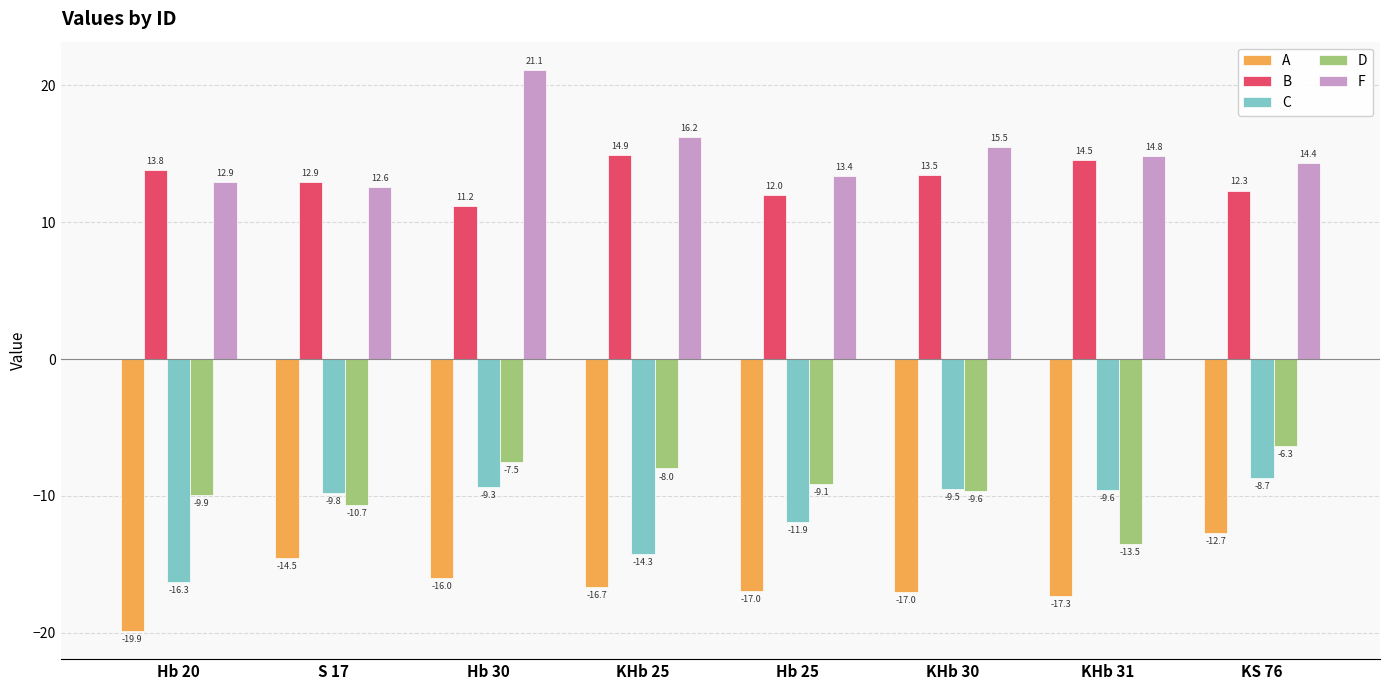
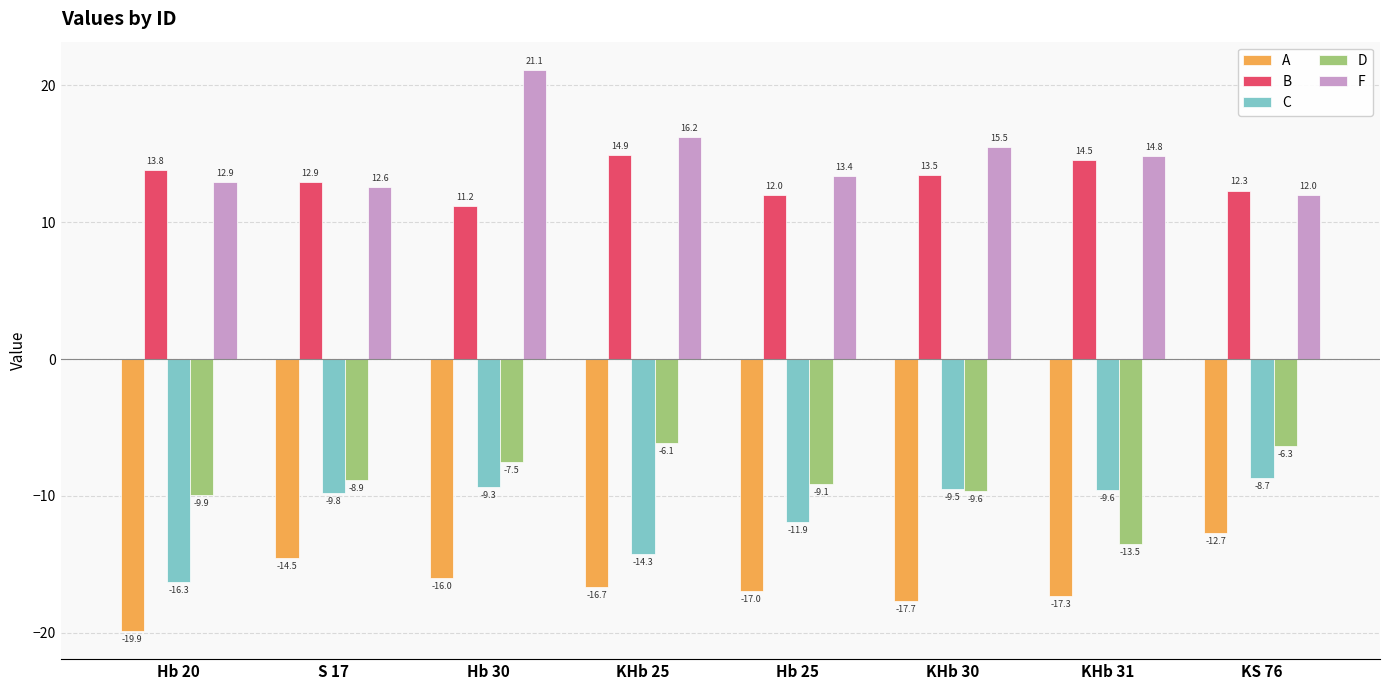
D, S 17: -10.7 -> -8.9
D, KHb 25: -8.0 -> -6.1
A, KHb 30: -17.0 -> -17.7
F, KS 76: 14.4 -> 12.0
